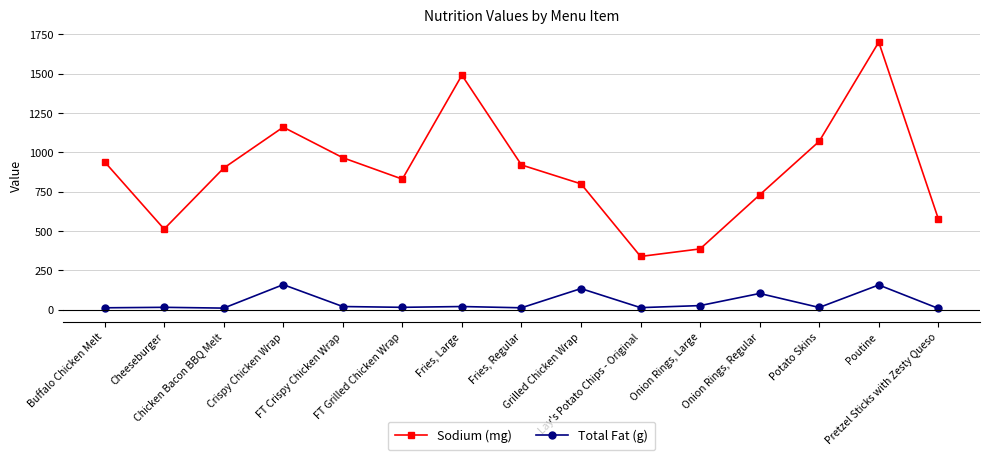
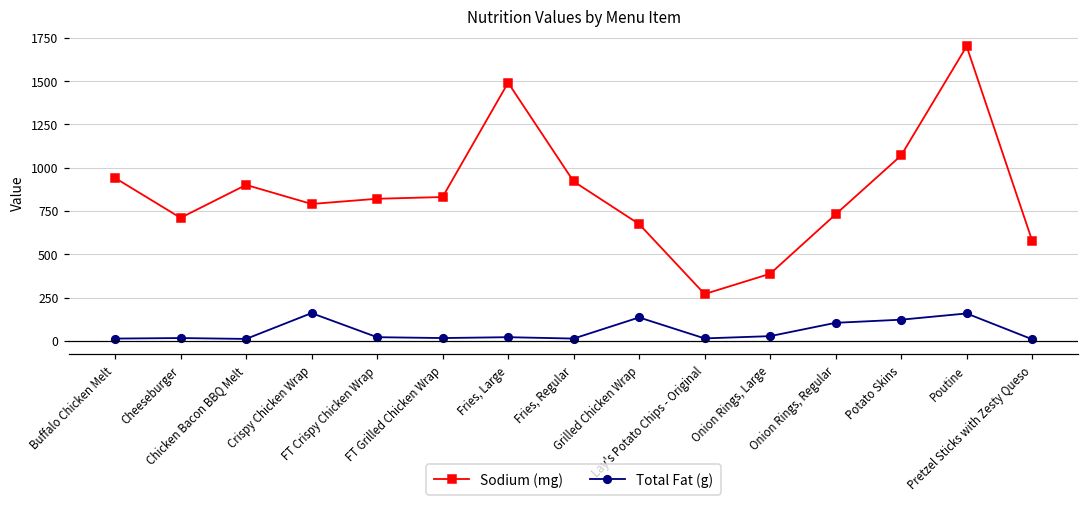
Sodium (mg), Cheeseburger: 510 -> 710
Sodium (mg), Crispy Chicken Wrap: 1160 -> 790
Sodium (mg), FT Crispy Chicken Wrap: 970 -> 820
Sodium (mg), Grilled Chicken Wrap: 800 -> 670
Sodium (mg), Lay's Potato Chips - Original: 340 -> 270
Total Fat (g), Potato Skins: 20 -> 120
